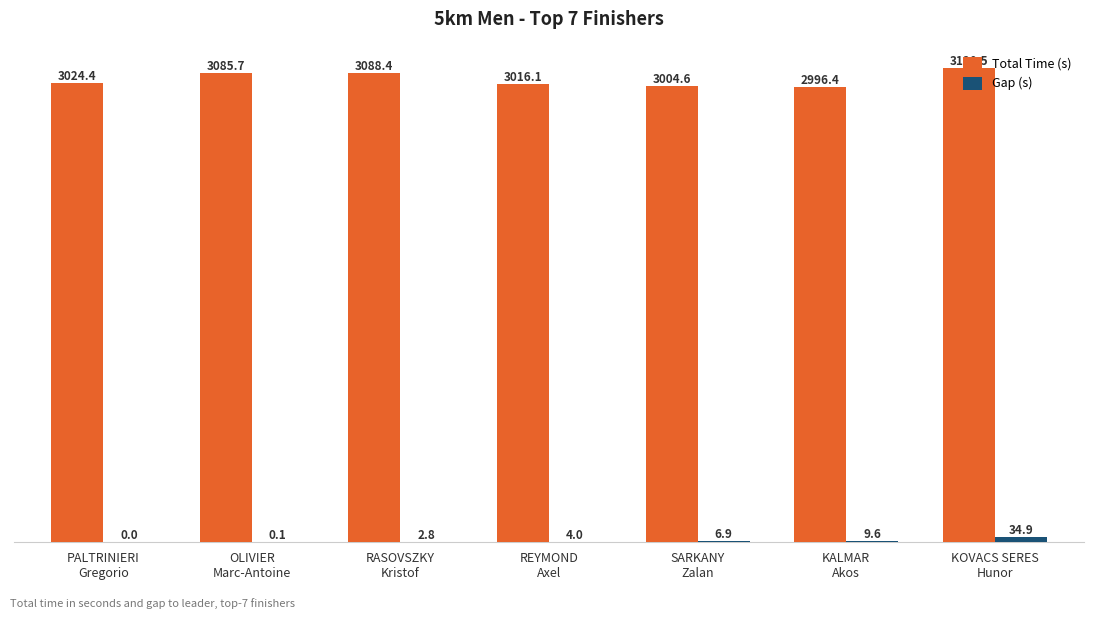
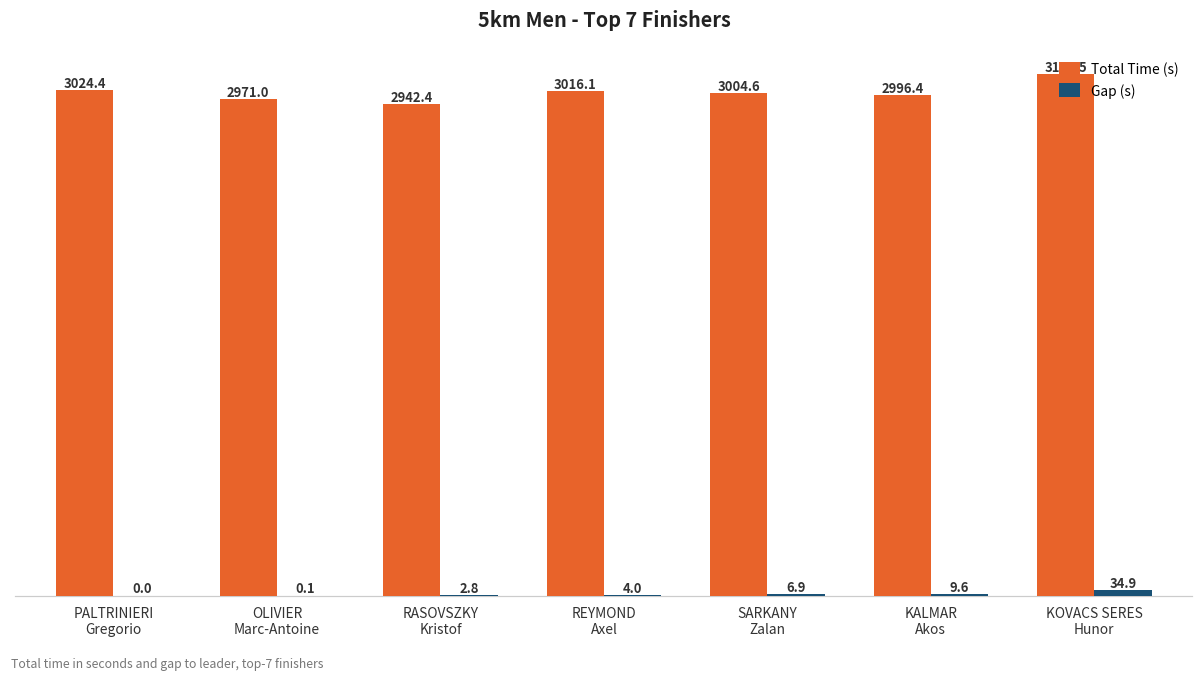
Total Time (s), OLIVIER Marc-Antoine: 3085.7 -> 2971.0
Total Time (s), RASOVSZKY Kristof: 3088.4 -> 2942.4
